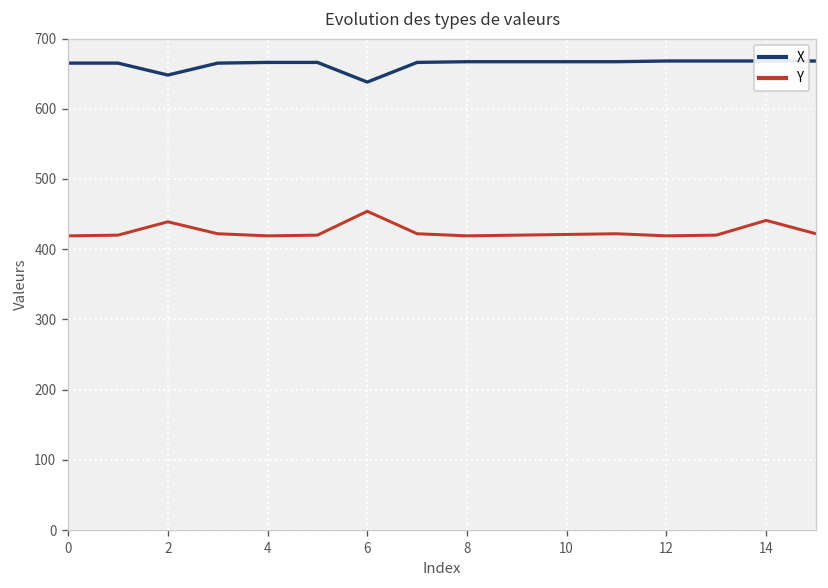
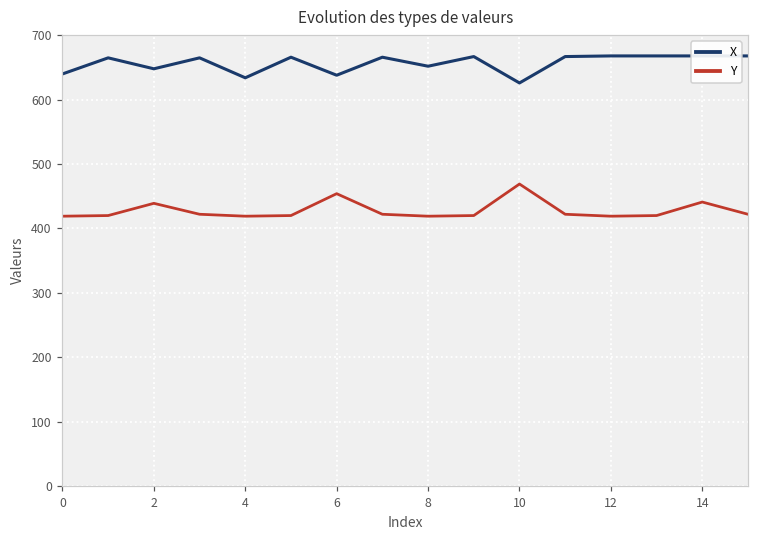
X, 0: 670 -> 640
X, 4: 670 -> 630
X, 8: 670 -> 650
X, 10: 670 -> 630
Y, 10: 420 -> 470
